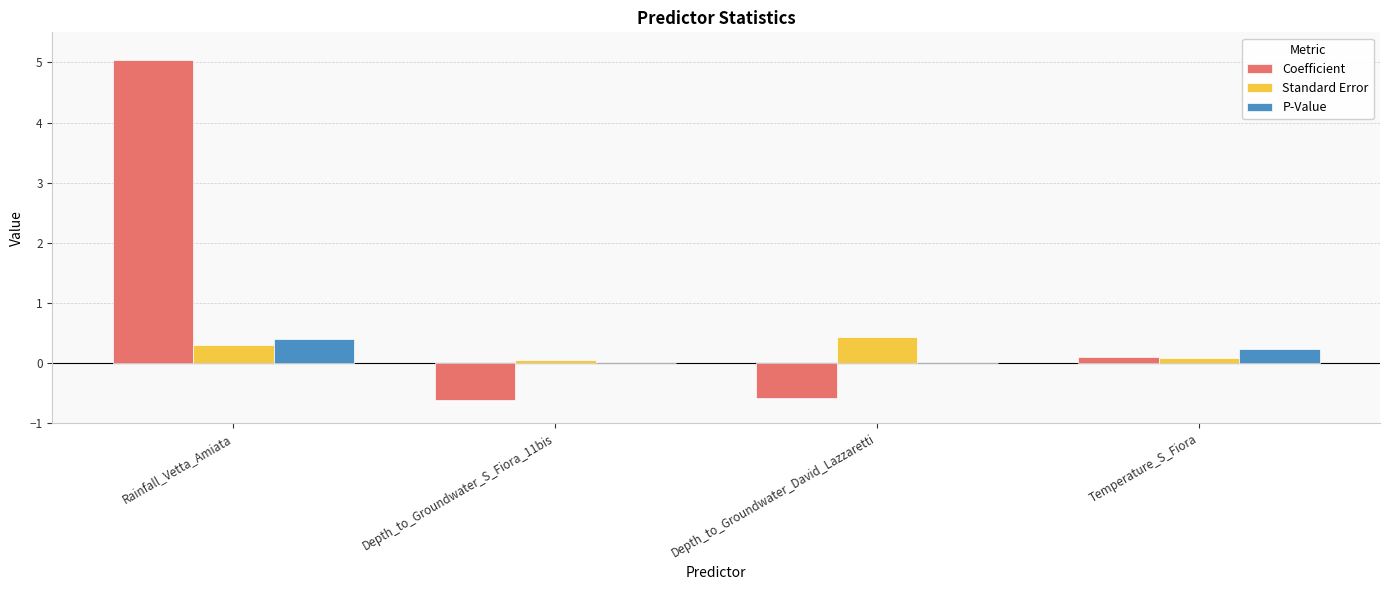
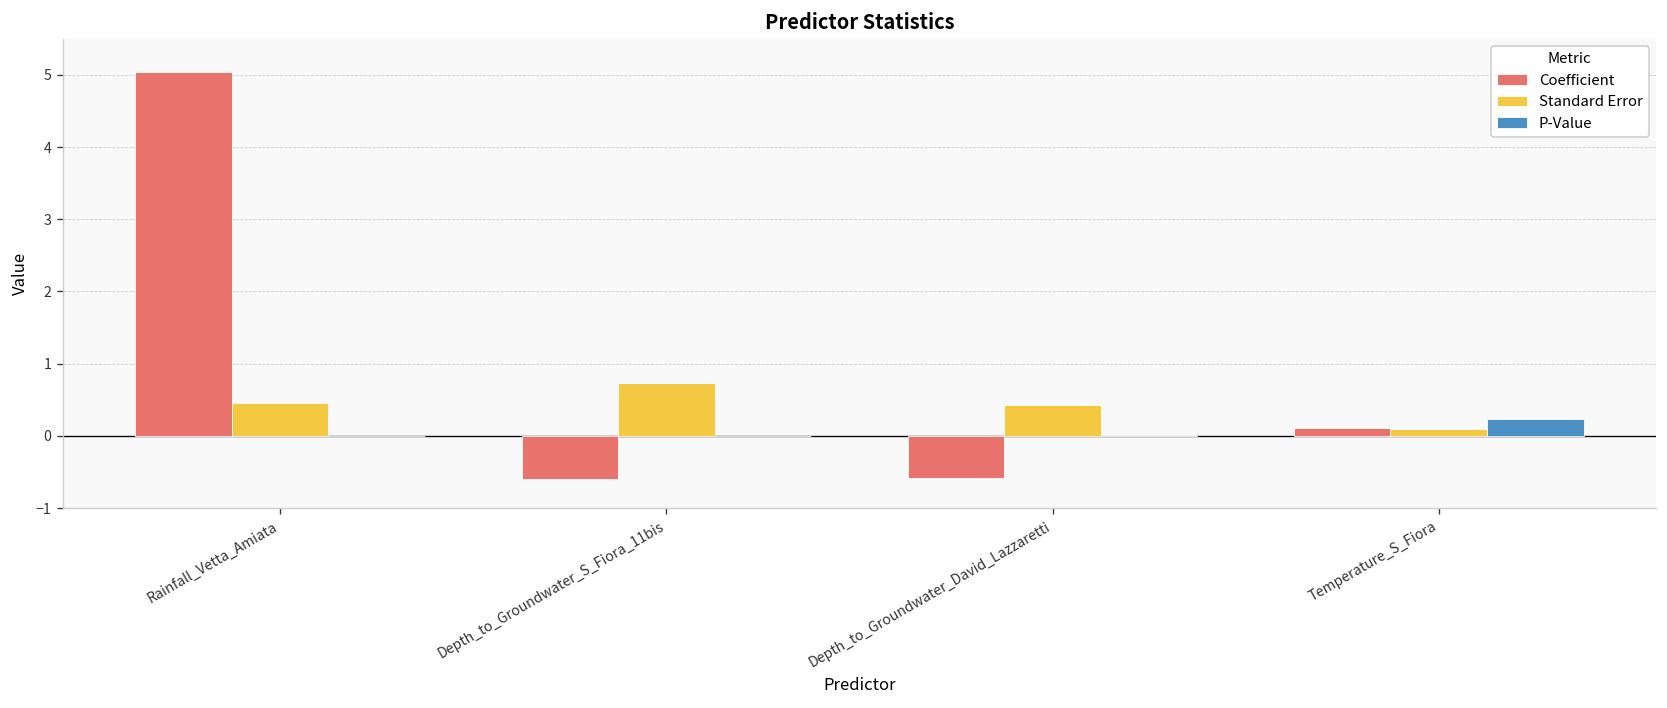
Standard Error, Rainfall_Vetta_Amiata: 0.3 -> 0.5
P-Value, Rainfall_Vetta_Amiata: 0.4 -> 0.0
Standard Error, Depth_to_Groundwater_S_Fiora_11bis: 0.0 -> 0.7
